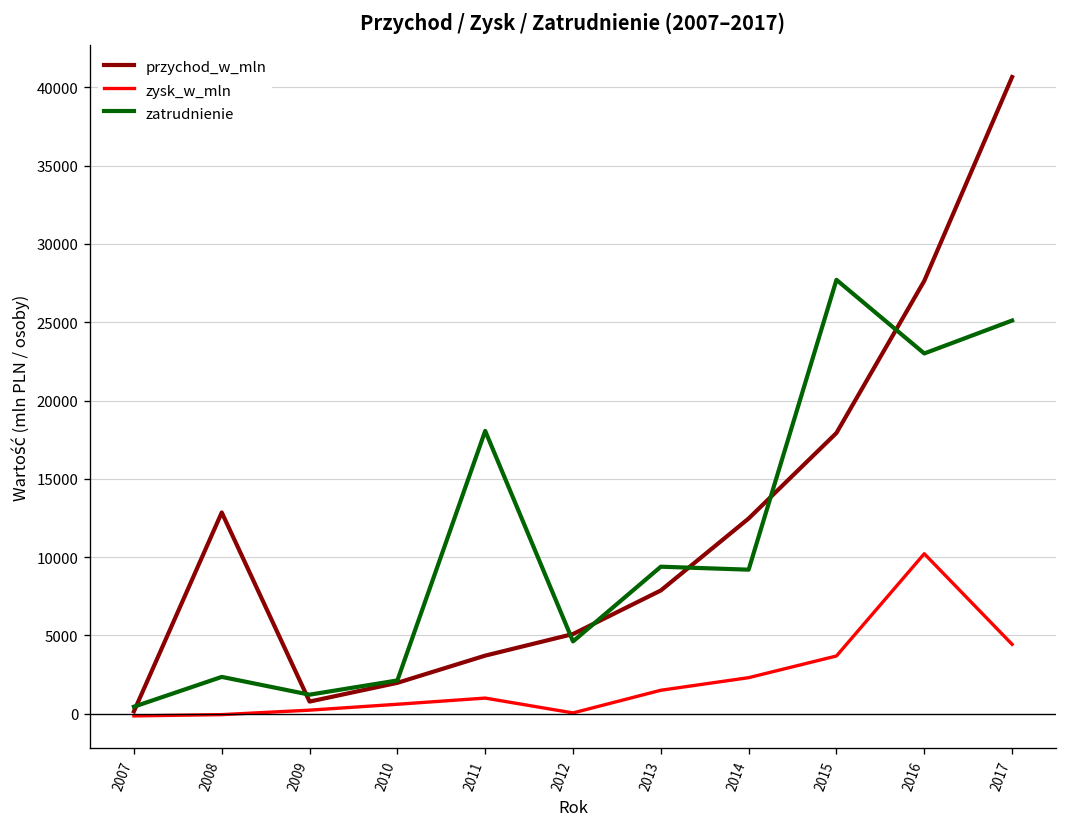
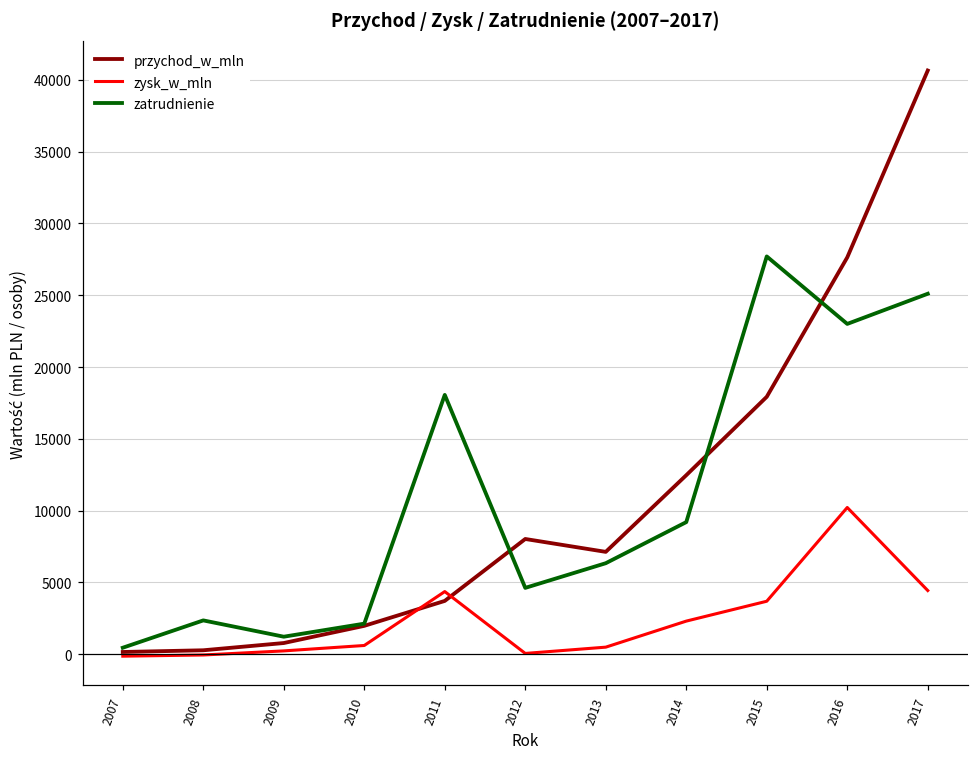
przychod_w_mln, 2008: 12900 -> 300
zysk_w_mln, 2011: 1000 -> 4400
przychod_w_mln, 2012: 5100 -> 8000
przychod_w_mln, 2013: 7900 -> 7100
zysk_w_mln, 2013: 1500 -> 500
zatrudnienie, 2013: 9400 -> 6300
